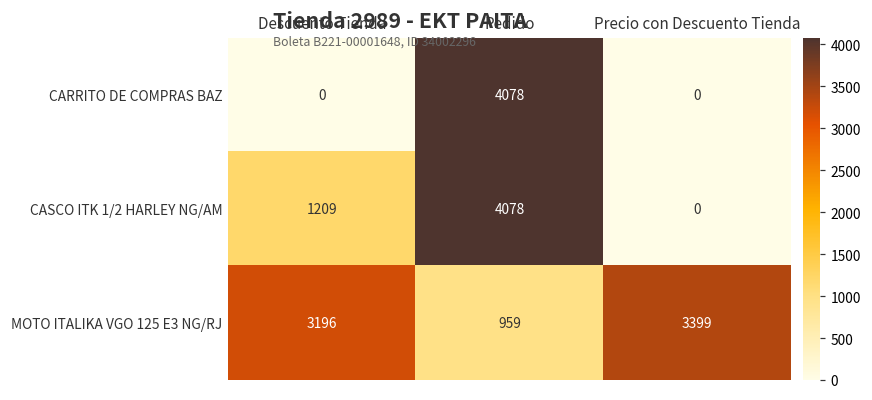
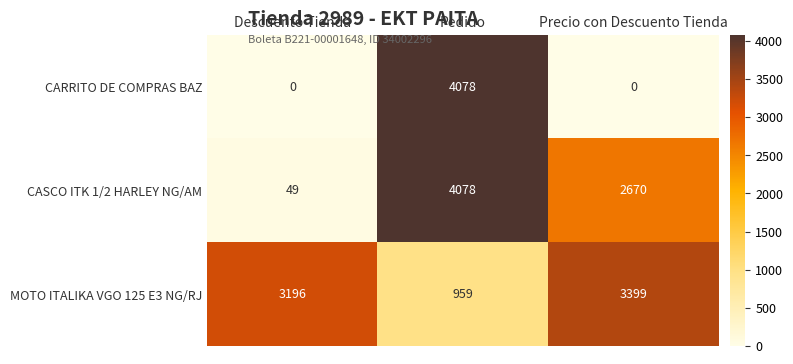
CASCO ITK 1/2 HARLEY NG/AM, Descuento Tienda: 1209 -> 49
CASCO ITK 1/2 HARLEY NG/AM, Precio con Descuento Tienda: 0 -> 2670
